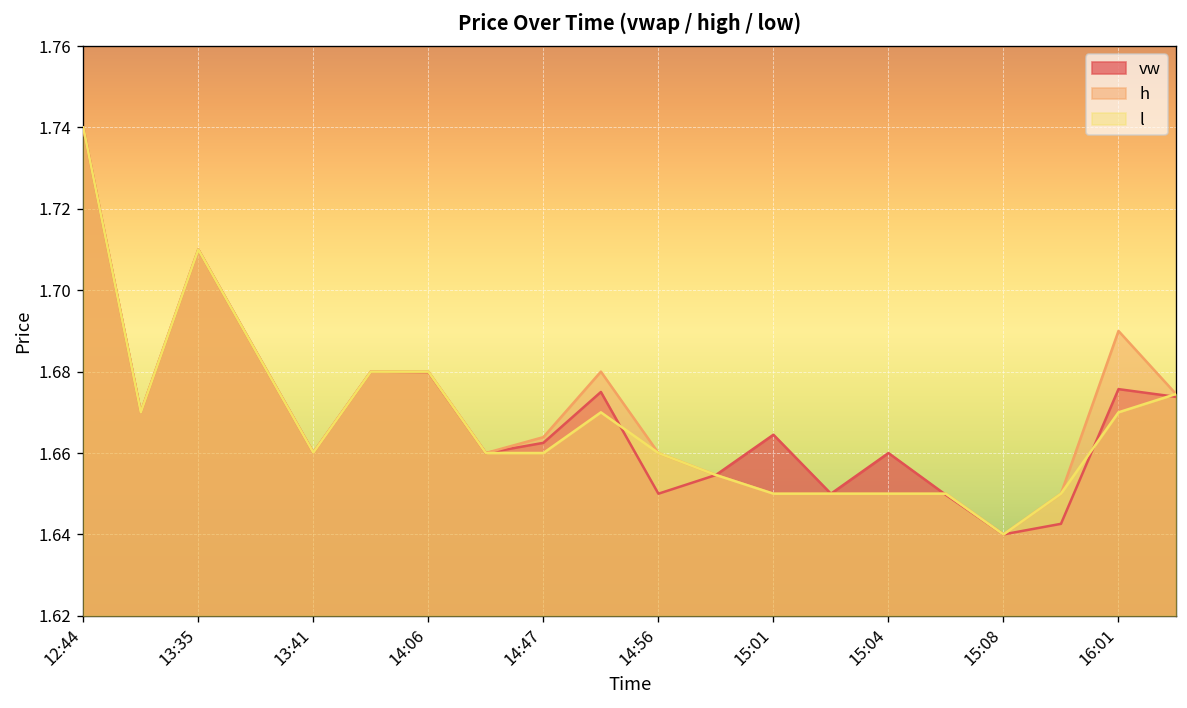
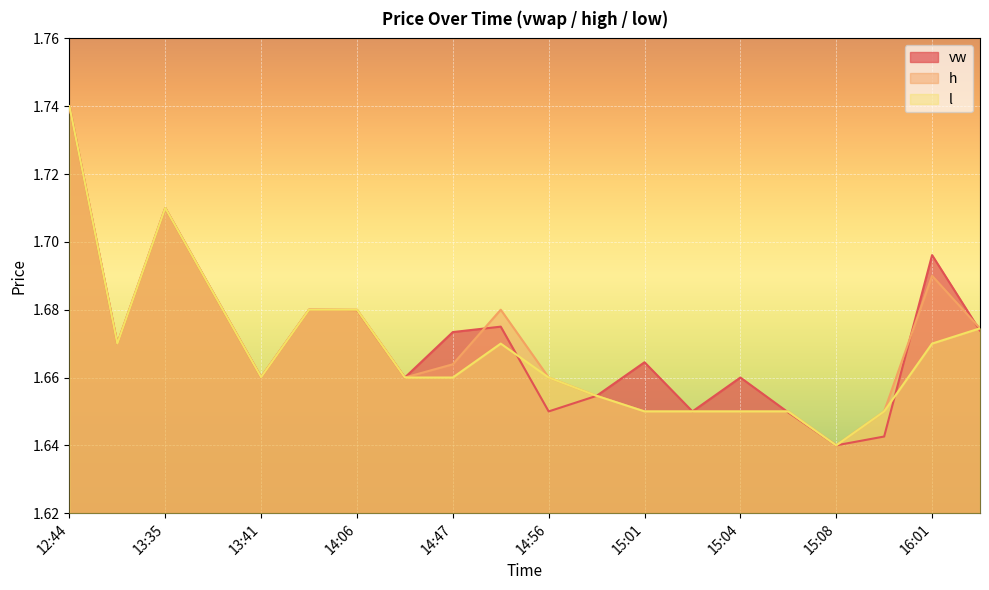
vw, 14:47: 1.663 -> 1.673
vw, 16:01: 1.676 -> 1.696
